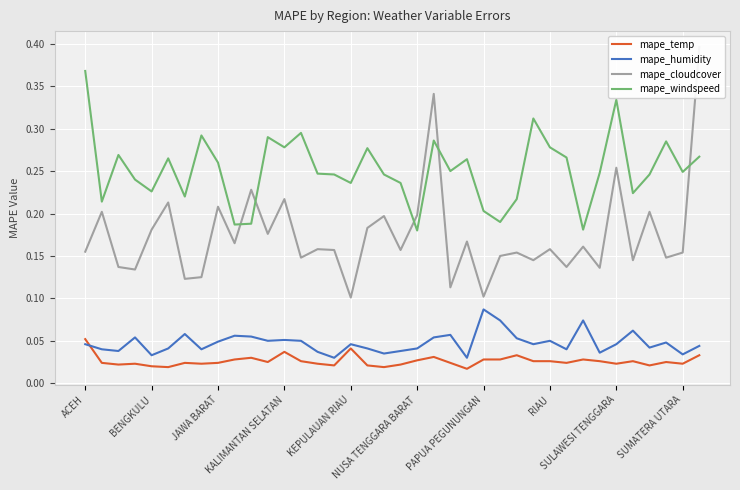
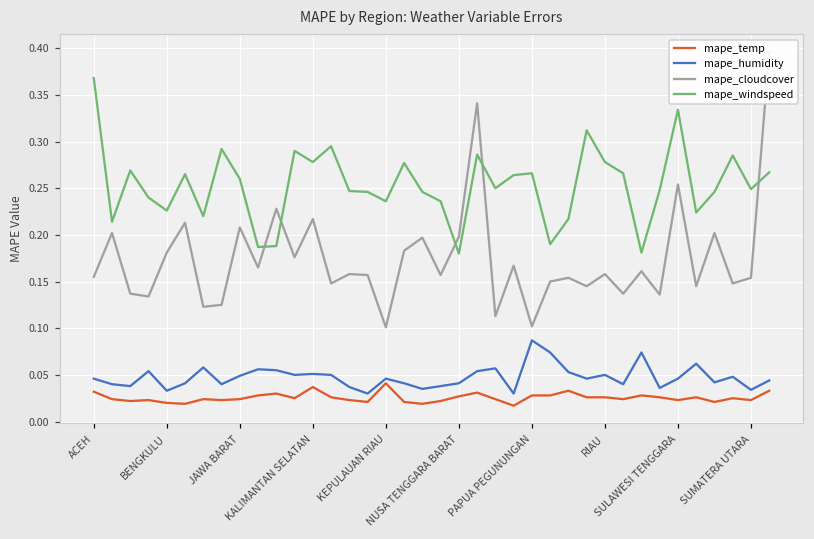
mape_temp, ACEH: 0.05 -> 0.03
mape_windspeed, PAPUA PEGUNUNGAN: 0.20 -> 0.27
